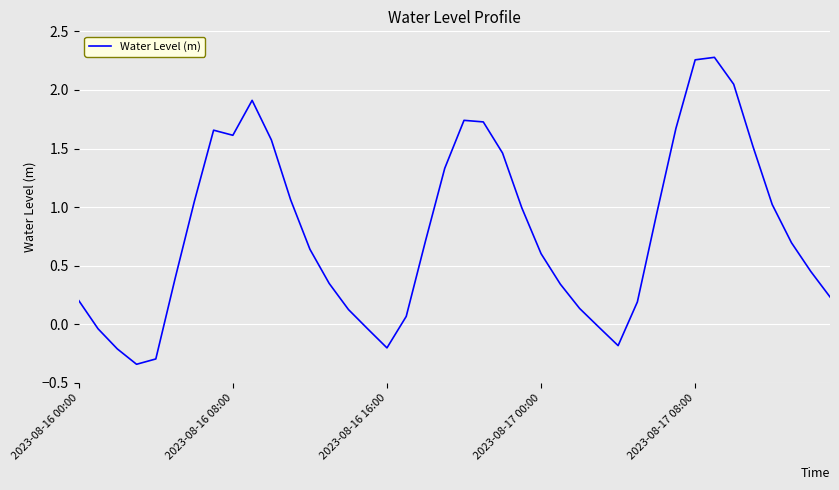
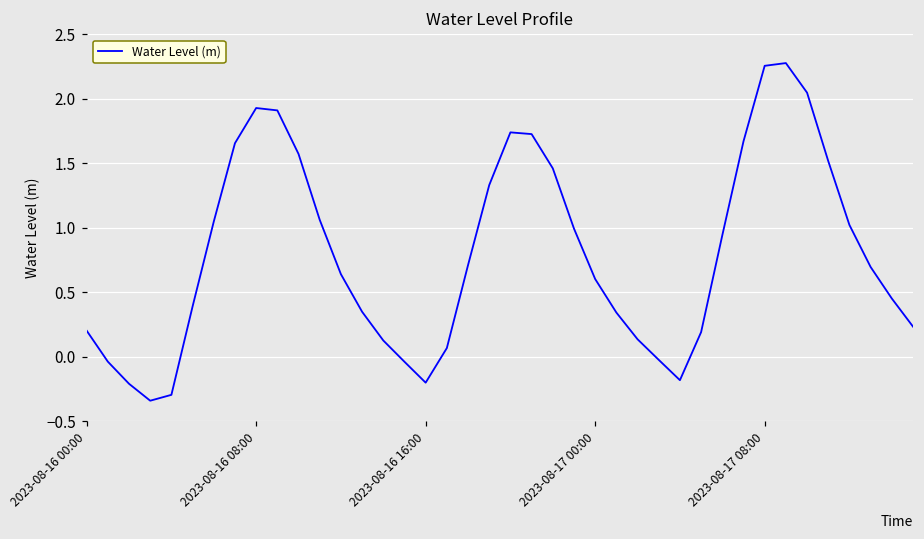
2023-08-16 08:00: 1.61 -> 1.93
